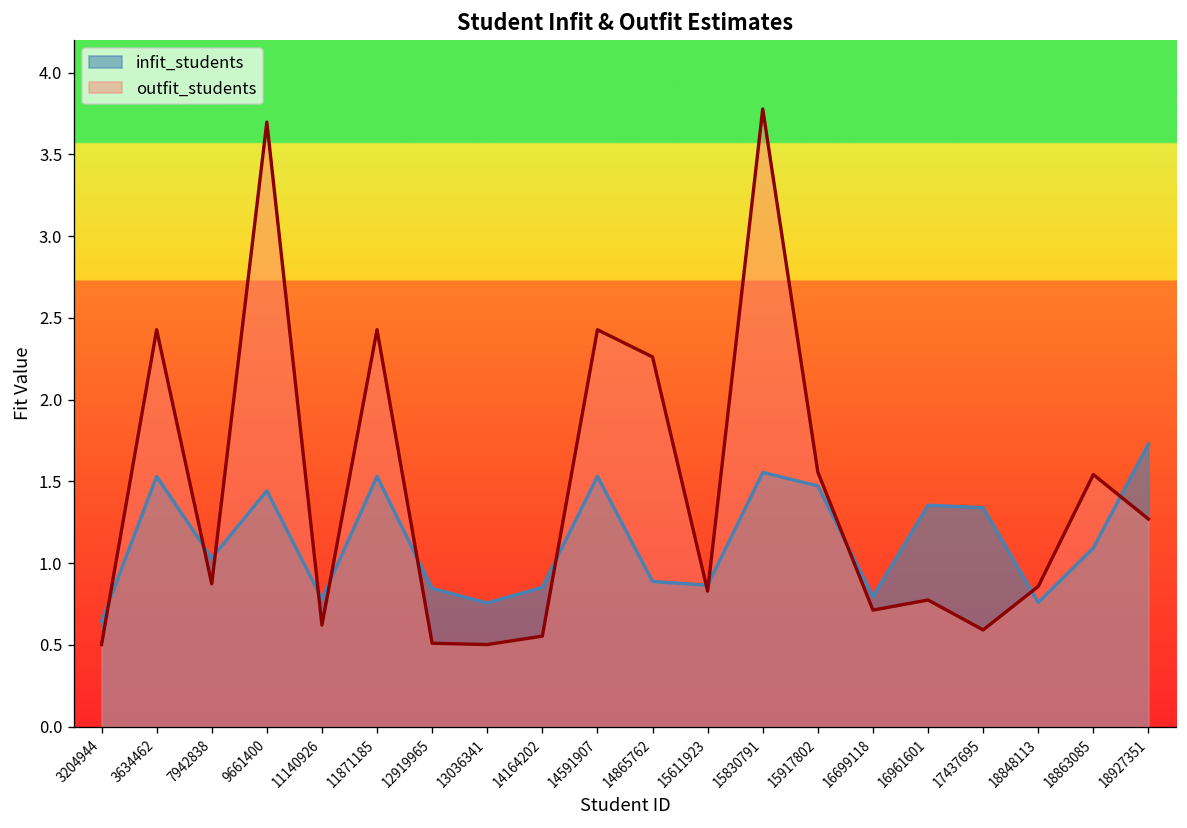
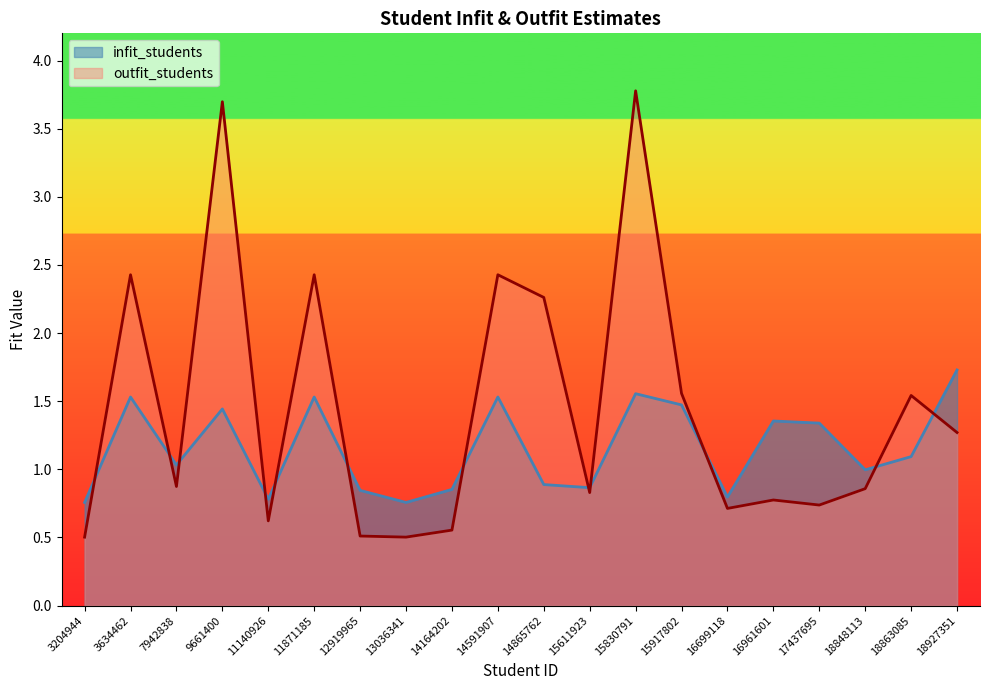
infit_students, 3204944: 0.64 -> 0.76
outfit_students, 17437695: 0.59 -> 0.74
infit_students, 18848113: 0.76 -> 1.00
